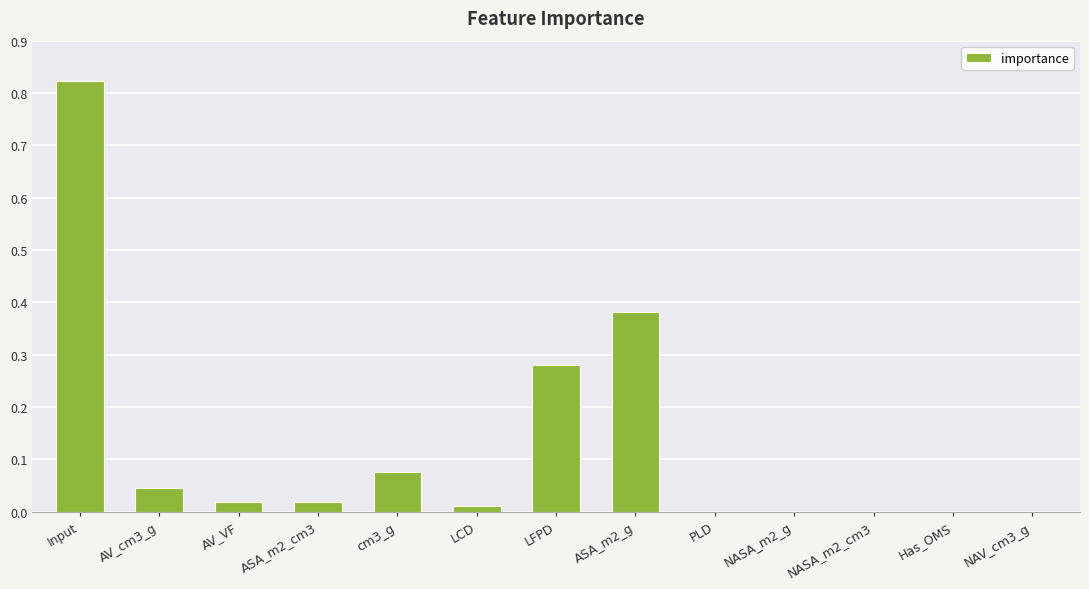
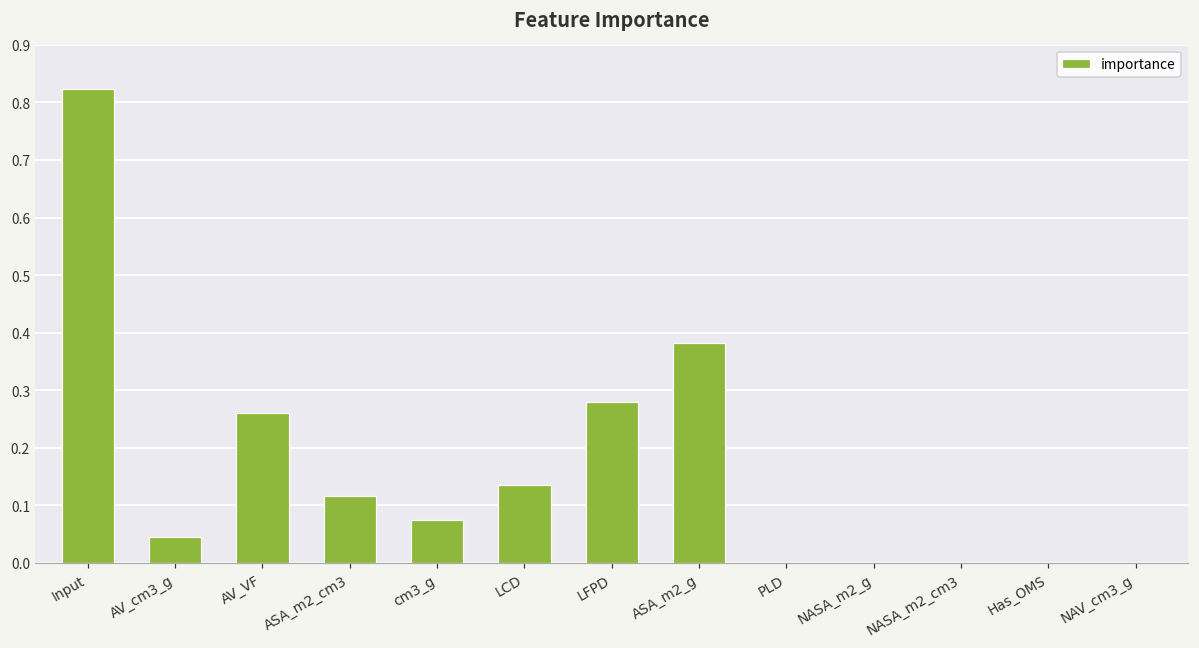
AV_VF: 0.02 -> 0.26
ASA_m2_cm3: 0.02 -> 0.12
LCD: 0.01 -> 0.14
